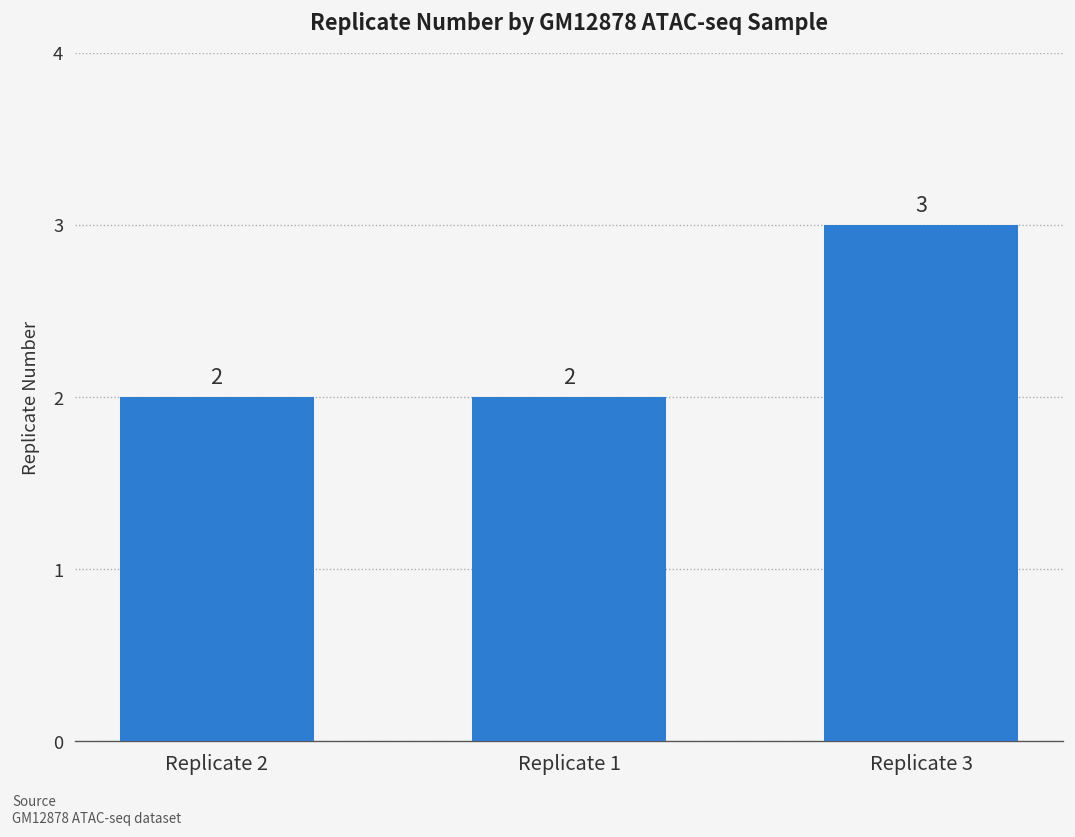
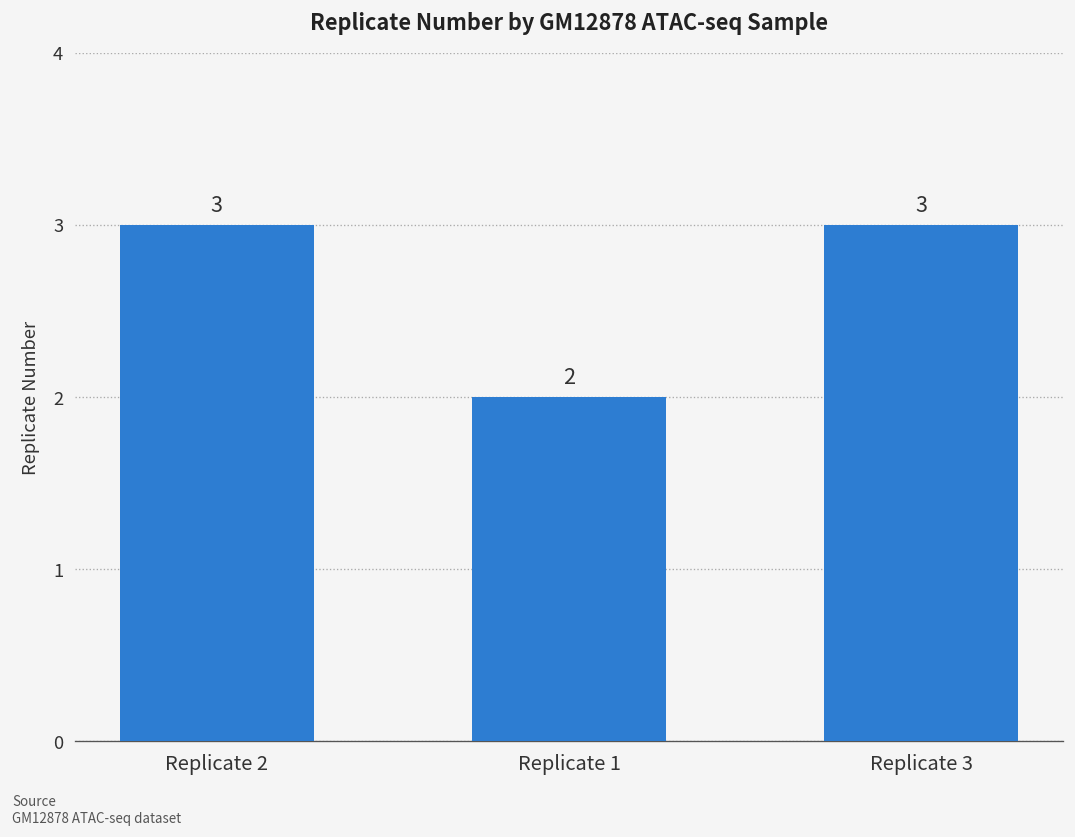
Replicate 2: 2 -> 3
